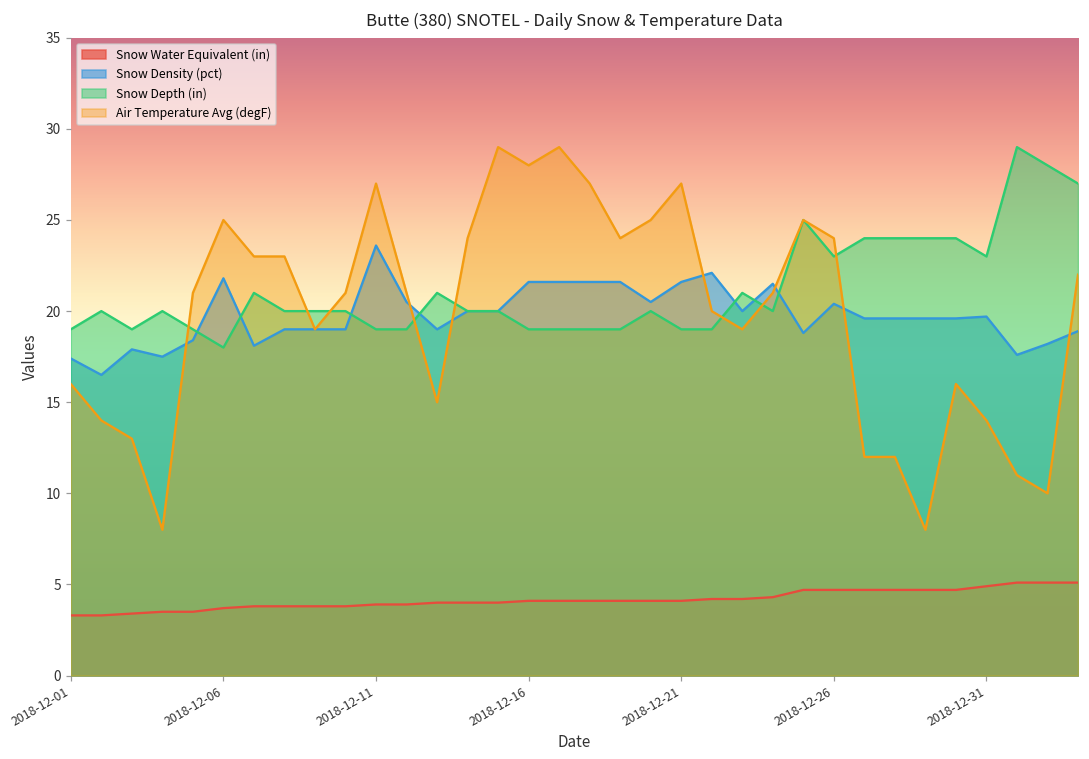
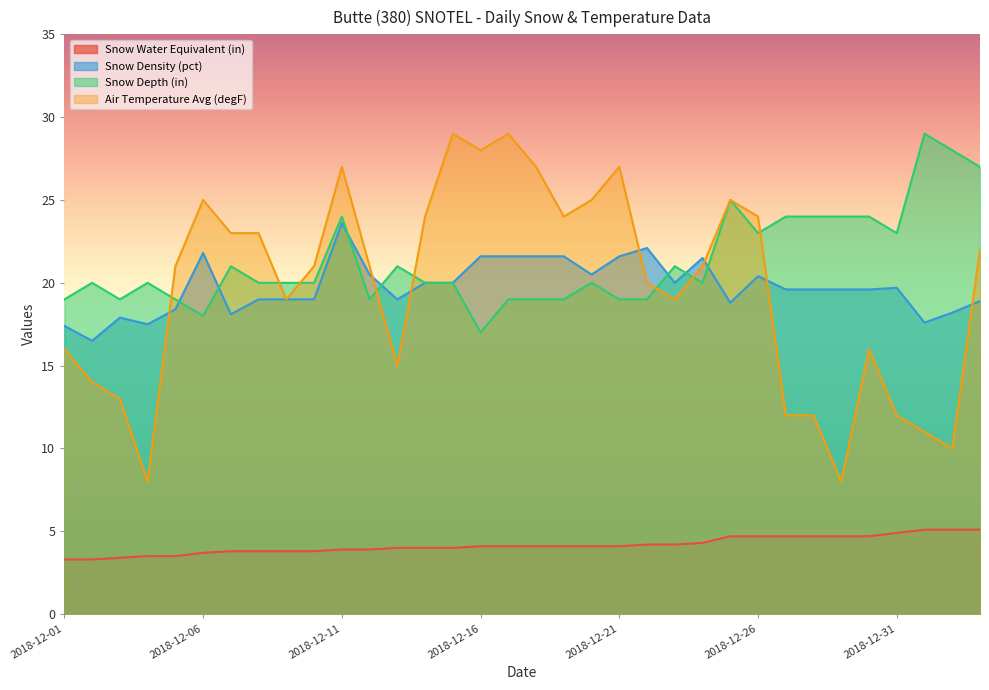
Snow Depth (in), 2018-12-11: 19 -> 24
Snow Depth (in), 2018-12-16: 19 -> 17
Air Temperature Avg (degF), 2018-12-31: 14 -> 12
